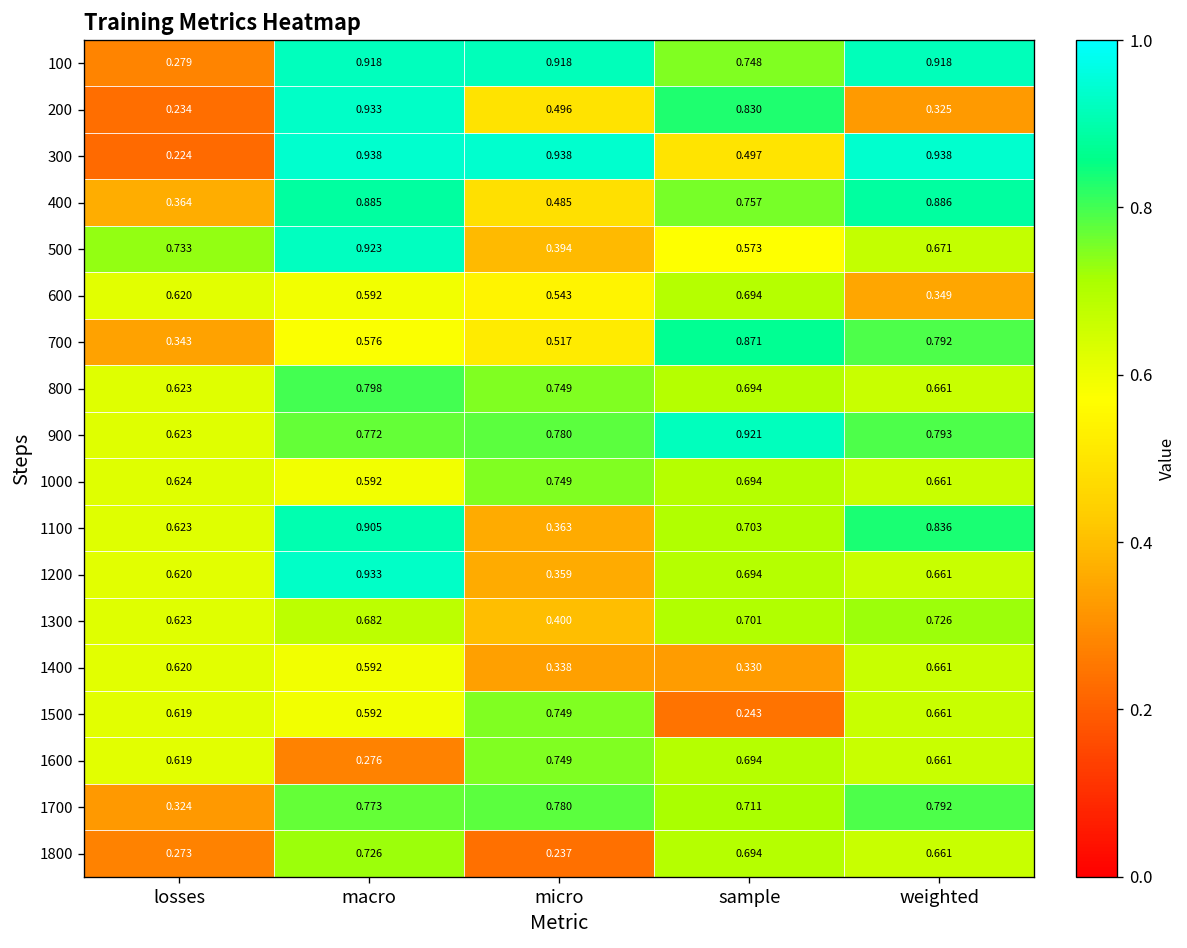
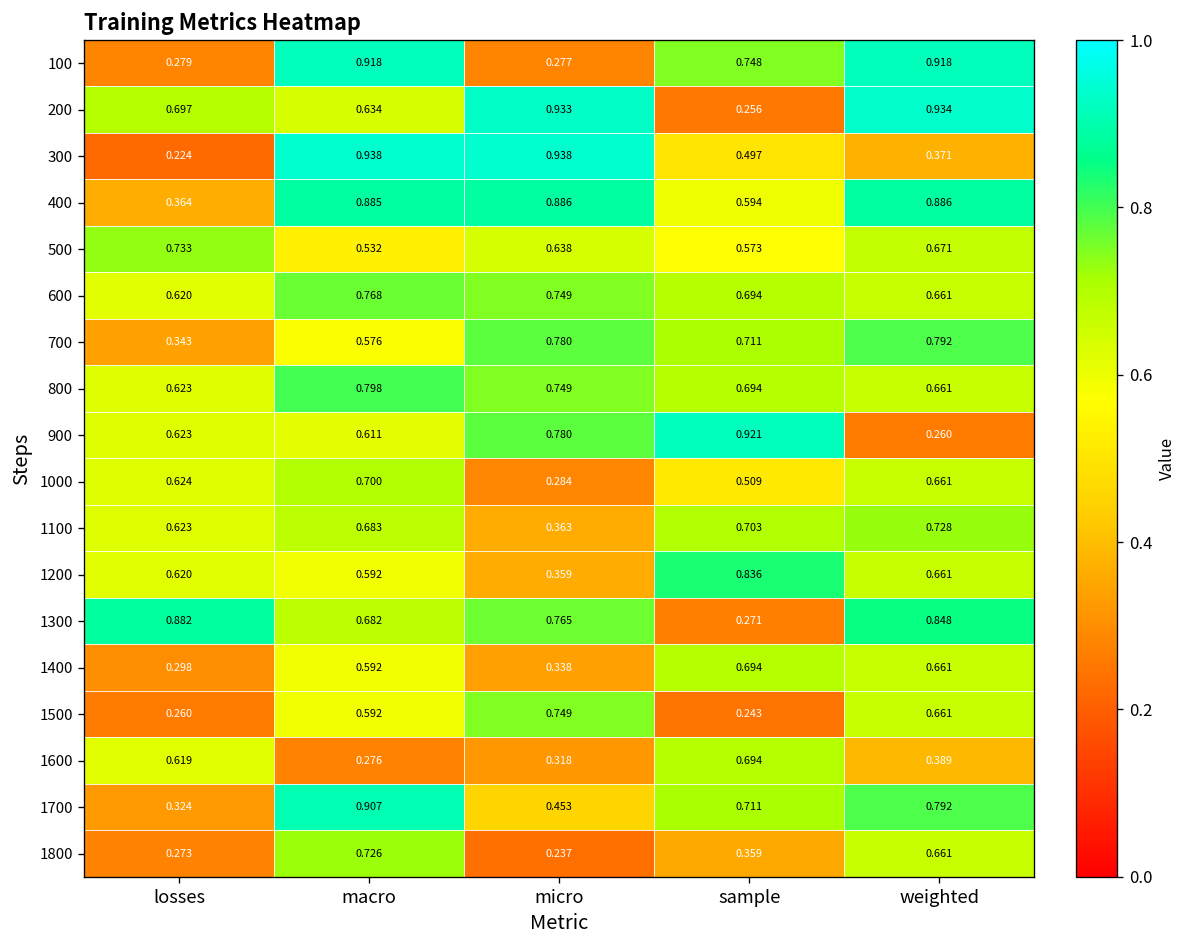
100, micro: 0.918 -> 0.277
200, losses: 0.234 -> 0.697
200, macro: 0.933 -> 0.634
200, micro: 0.496 -> 0.933
200, sample: 0.830 -> 0.256
200, weighted: 0.325 -> 0.934
300, weighted: 0.938 -> 0.371
400, micro: 0.485 -> 0.886
400, sample: 0.757 -> 0.594
500, macro: 0.923 -> 0.532
500, micro: 0.394 -> 0.638
600, macro: 0.592 -> 0.768
600, micro: 0.543 -> 0.749
600, weighted: 0.349 -> 0.661
700, micro: 0.517 -> 0.780
700, sample: 0.871 -> 0.711
900, macro: 0.772 -> 0.611
900, weighted: 0.793 -> 0.260
1000, macro: 0.592 -> 0.700
1000, micro: 0.749 -> 0.284
1000, sample: 0.694 -> 0.509
1100, macro: 0.905 -> 0.683
1100, weighted: 0.836 -> 0.728
1200, macro: 0.933 -> 0.592
1200, sample: 0.694 -> 0.836
1300, losses: 0.623 -> 0.882
1300, micro: 0.400 -> 0.765
1300, sample: 0.701 -> 0.271
1300, weighted: 0.726 -> 0.848
1400, losses: 0.620 -> 0.298
1400, sample: 0.330 -> 0.694
1500, losses: 0.619 -> 0.260
1600, micro: 0.749 -> 0.318
1600, weighted: 0.661 -> 0.389
1700, macro: 0.773 -> 0.907
1700, micro: 0.780 -> 0.453
1800, sample: 0.694 -> 0.359
